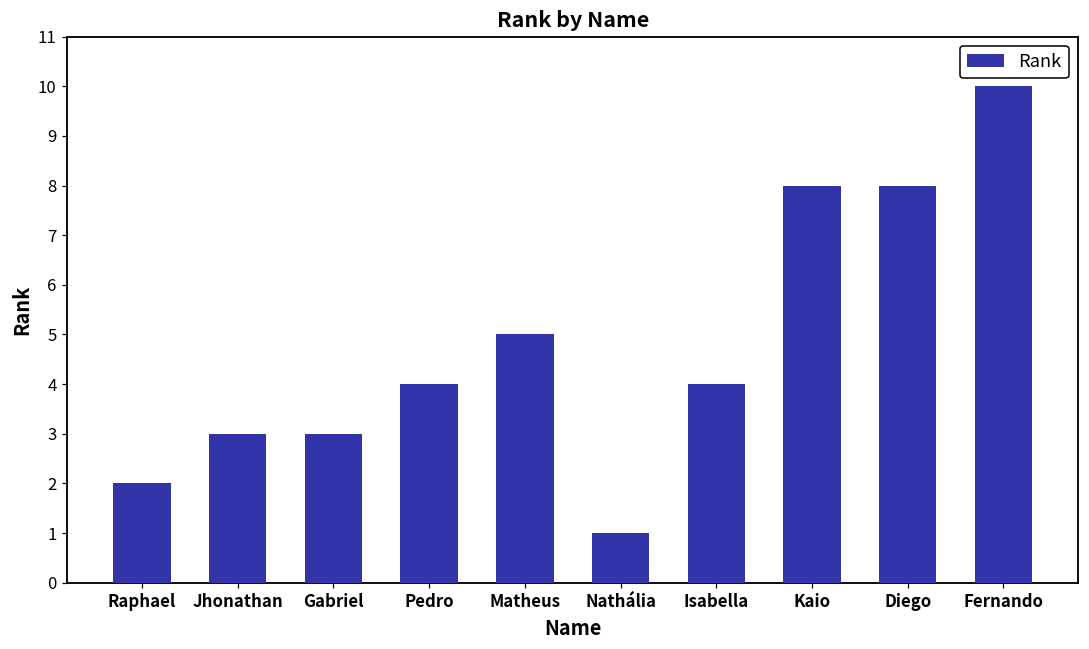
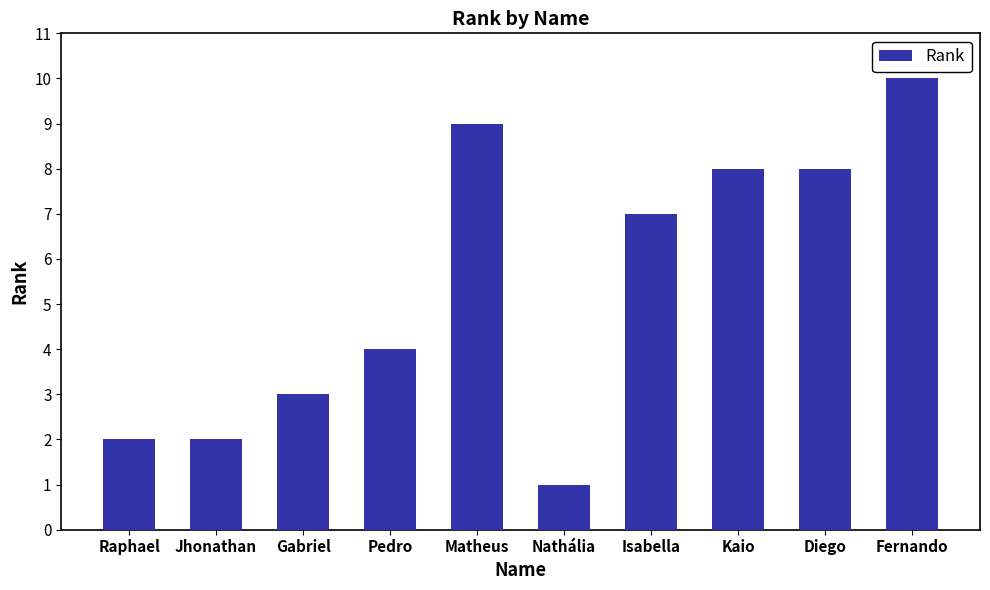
Jhonathan: 3 -> 2
Matheus: 5 -> 9
Isabella: 4 -> 7
